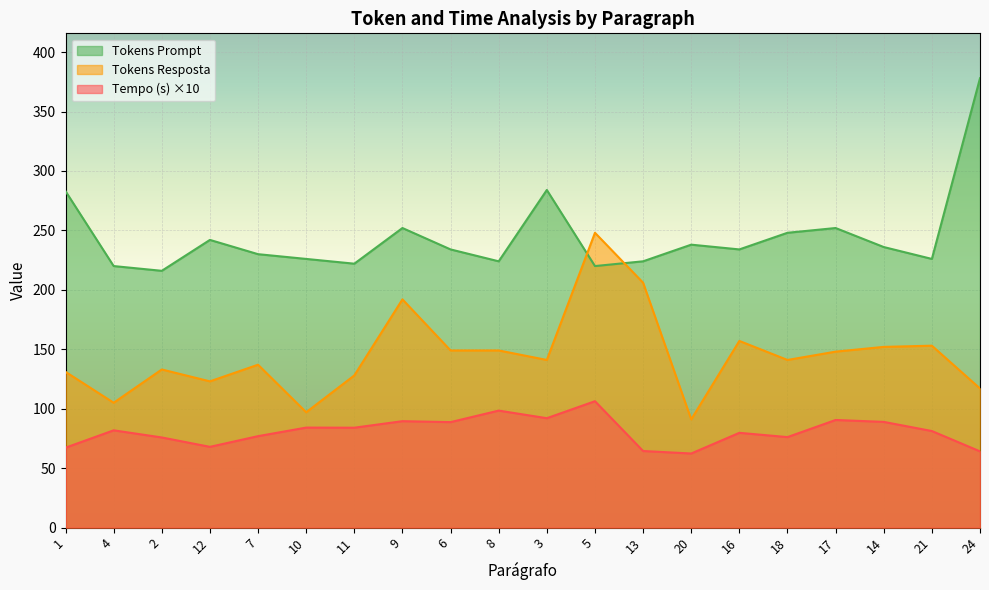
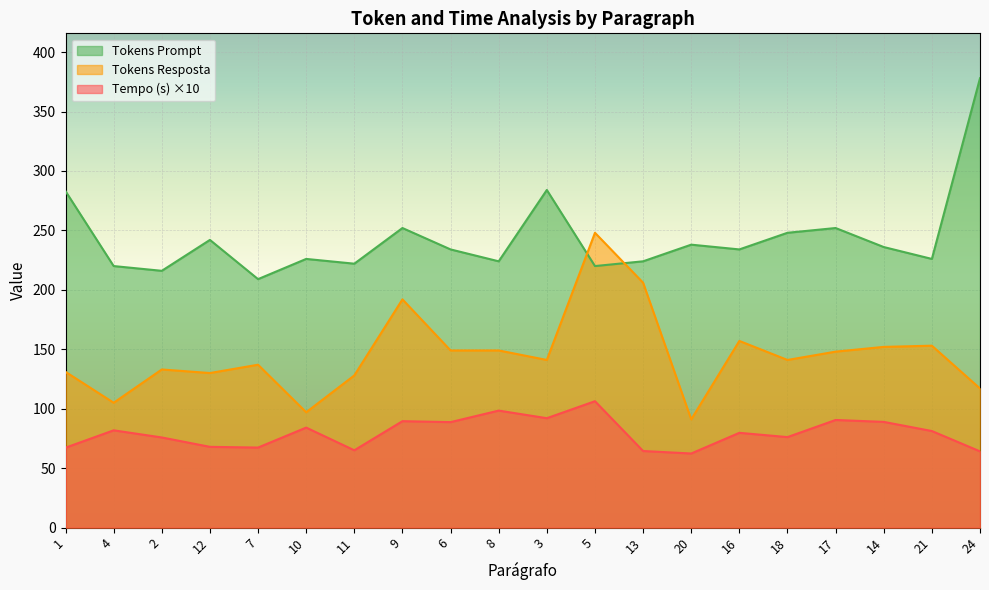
Tokens Resposta, 12: 123 -> 130
Tokens Prompt, 7: 230 -> 209
Tempo (s) ×10, 7: 77 -> 67
Tempo (s) ×10, 11: 84 -> 65
